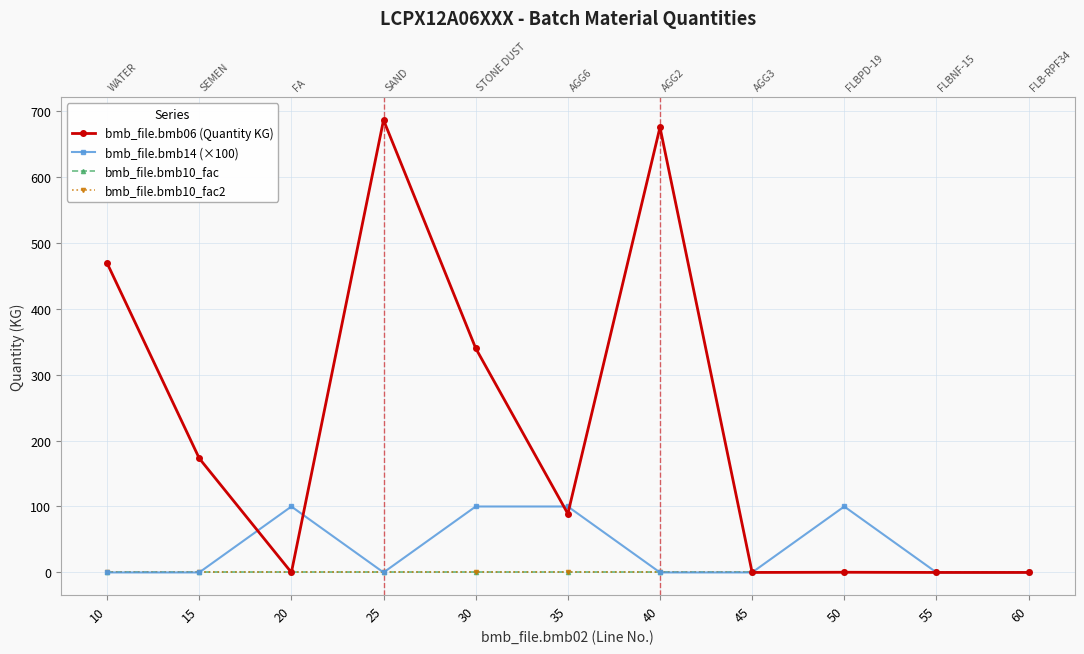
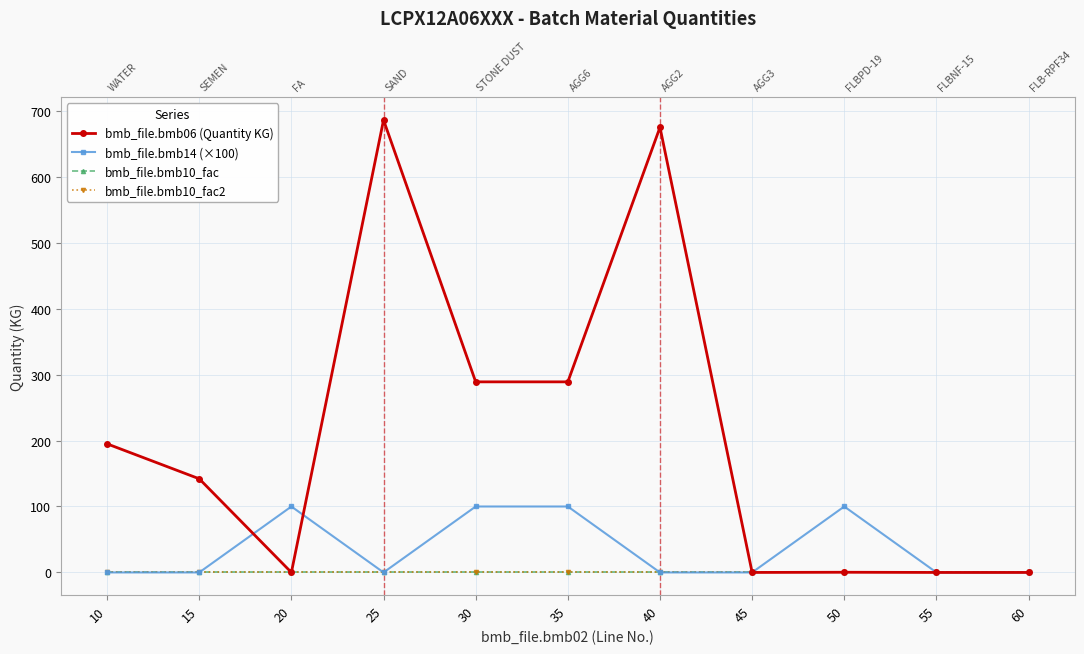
bmb_file.bmb06 (Quantity KG), 10: 470 -> 200
bmb_file.bmb06 (Quantity KG), 15: 170 -> 140
bmb_file.bmb06 (Quantity KG), 30: 340 -> 290
bmb_file.bmb06 (Quantity KG), 35: 90 -> 290
